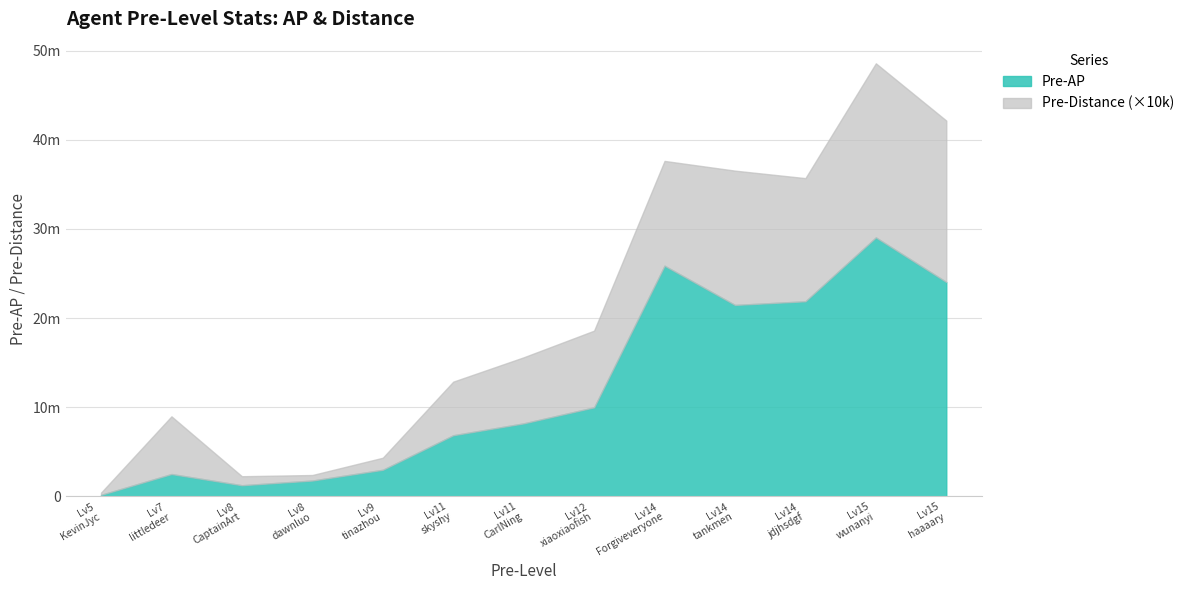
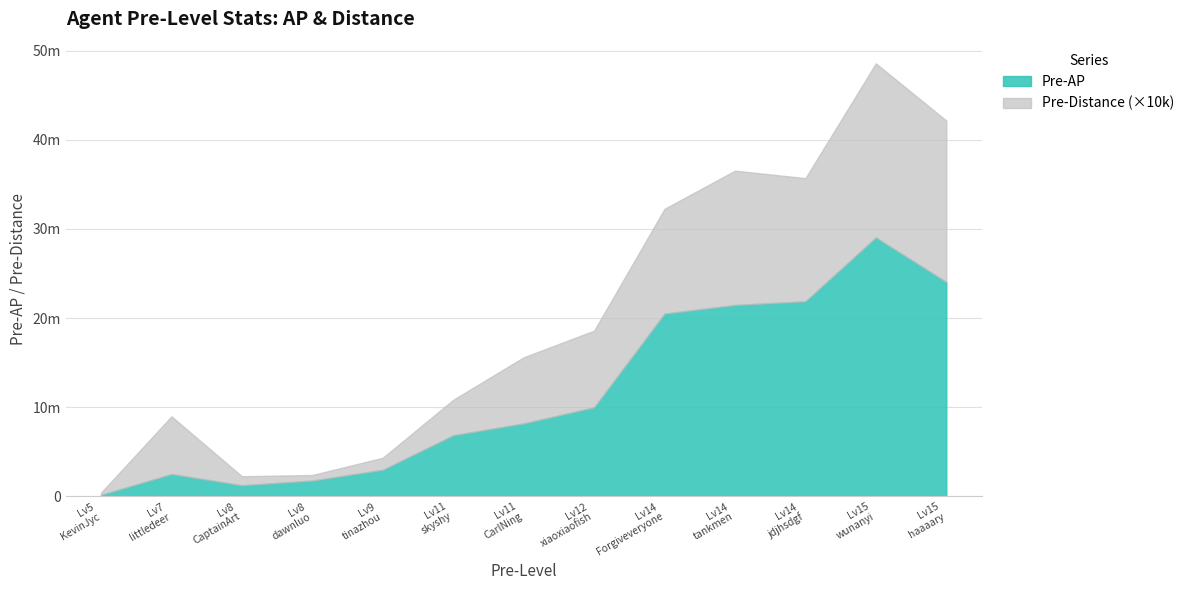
Pre-Distance (×10k), Lv11 skyshy: 6m -> 4m
Pre-AP, Lv14 Forgiveveryone: 26m -> 21m
